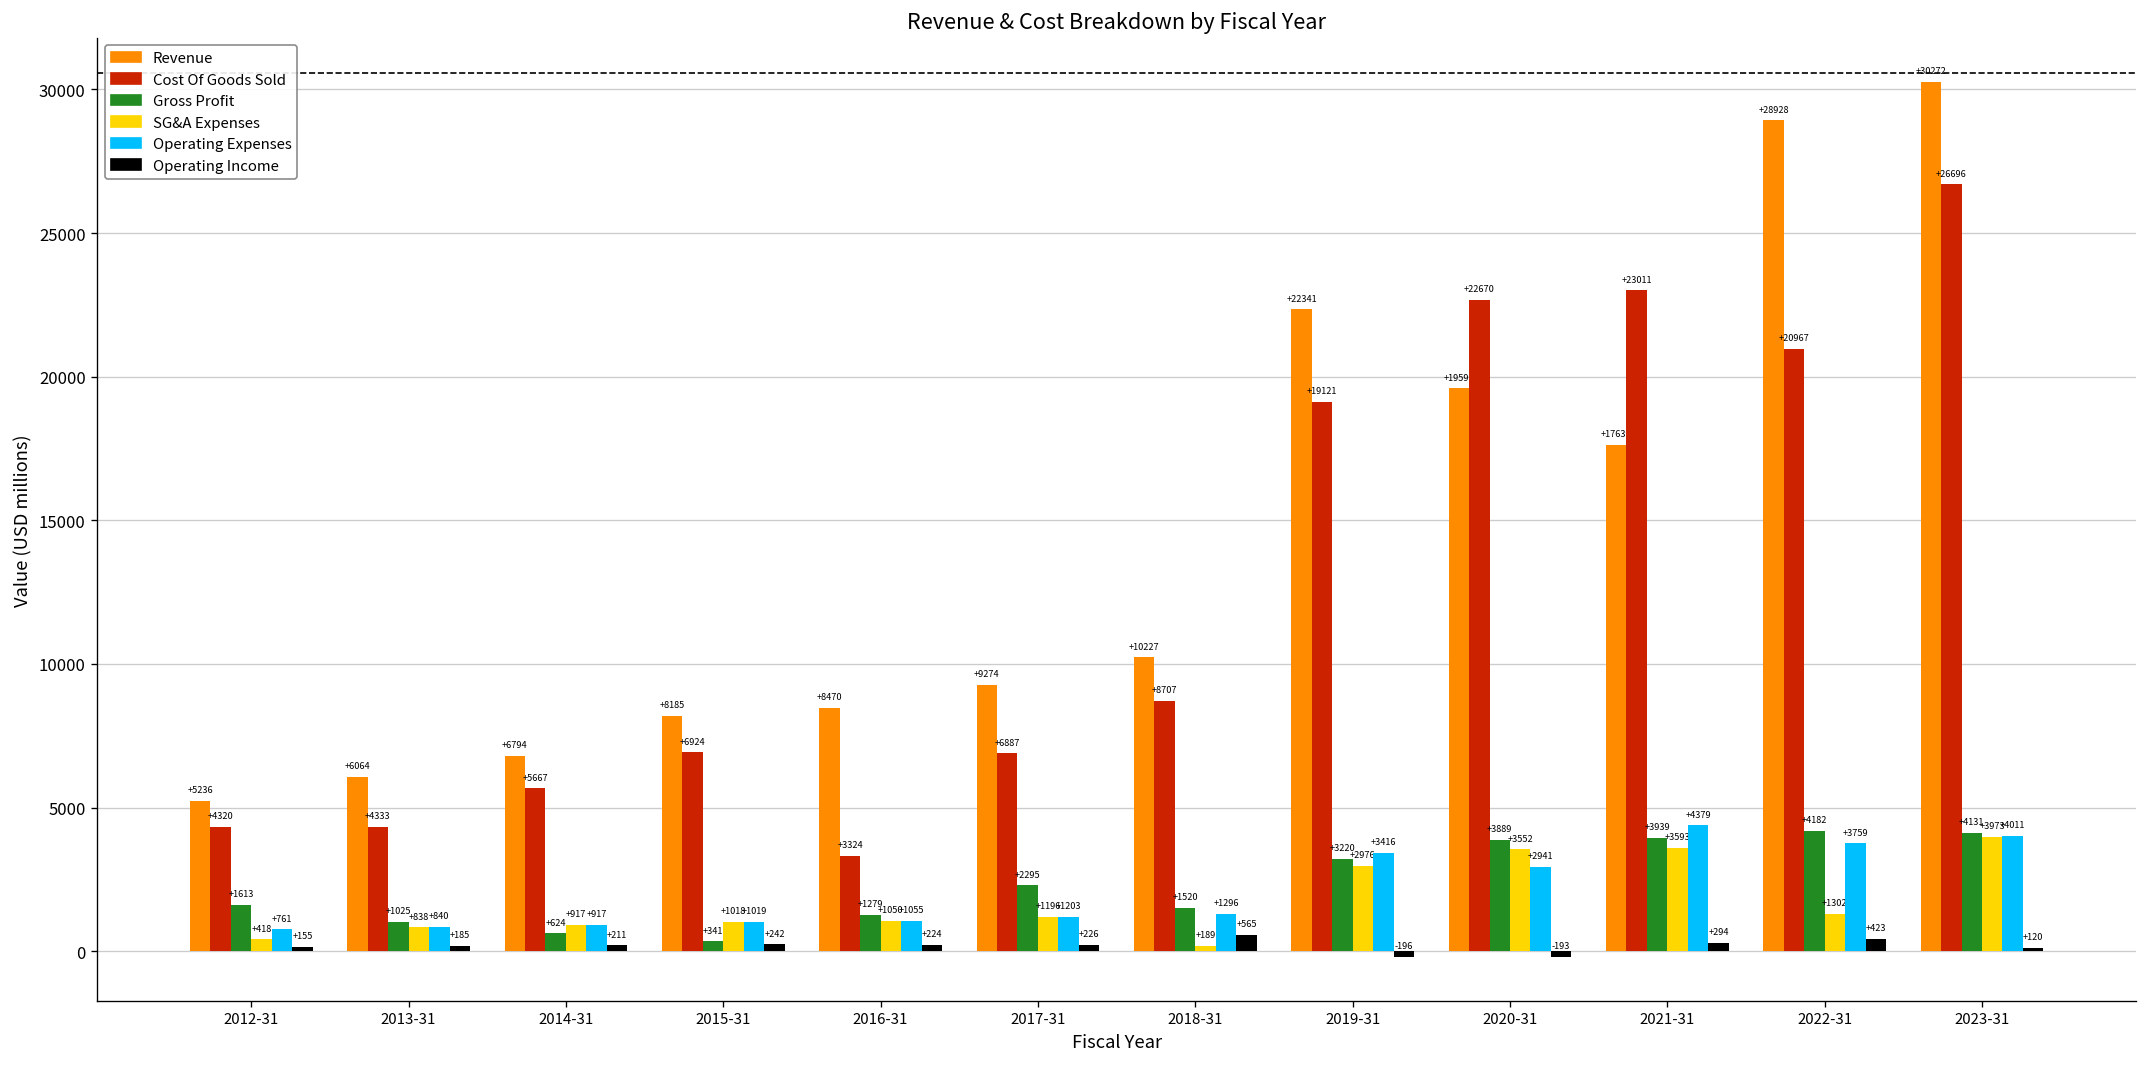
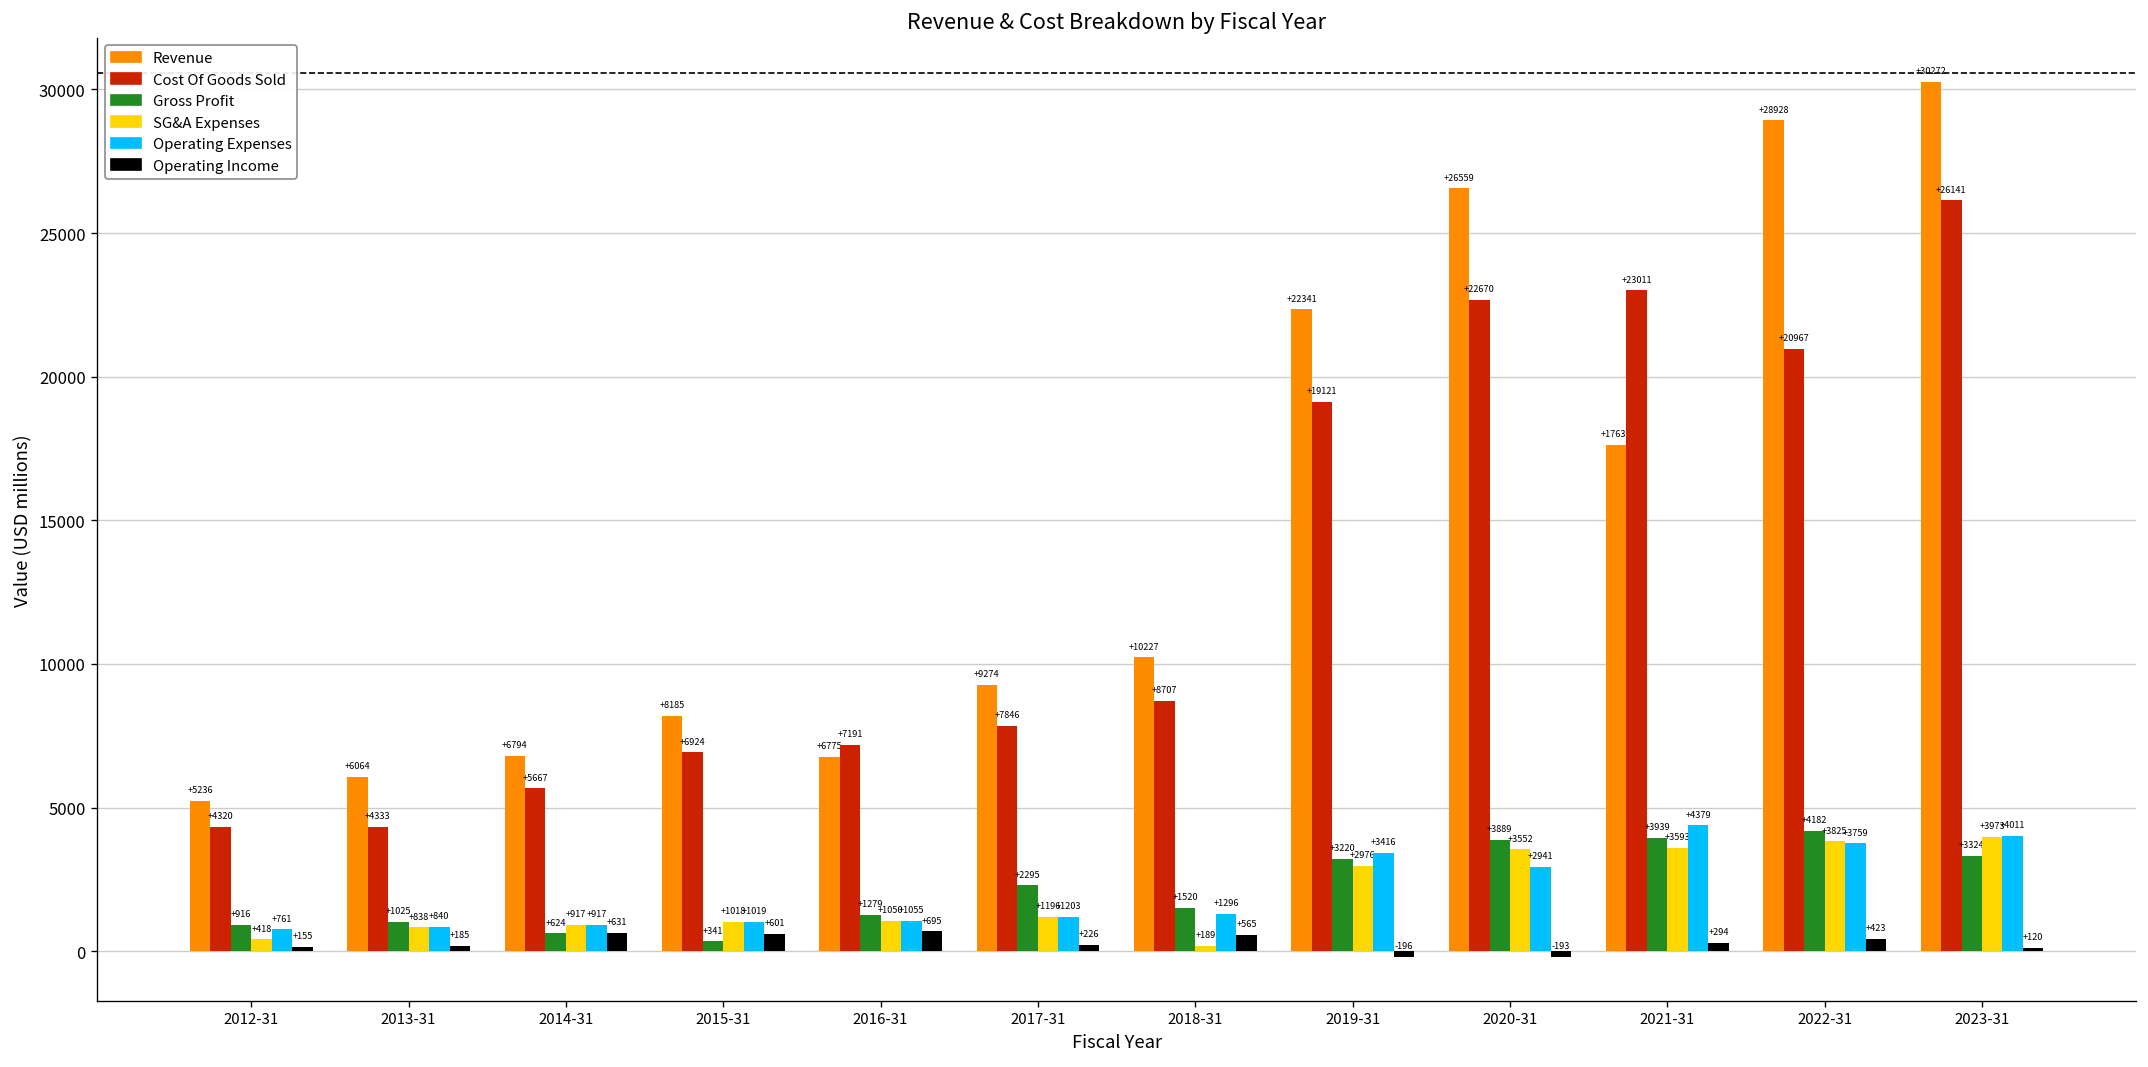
Gross Profit, 2012-31: +1613 -> +916
Operating Income, 2014-31: +211 -> +631
Operating Income, 2015-31: +242 -> +601
Revenue, 2016-31: +8470 -> +6775
Cost Of Goods Sold, 2016-31: +3324 -> +7191
Operating Income, 2016-31: +224 -> +695
Cost Of Goods Sold, 2017-31: +6887 -> +7846
Revenue, 2020-31: +19599 -> +26559
SG&A Expenses, 2022-31: +1302 -> +3825
Cost Of Goods Sold, 2023-31: +26696 -> +26141
Gross Profit, 2023-31: +4131 -> +3324
